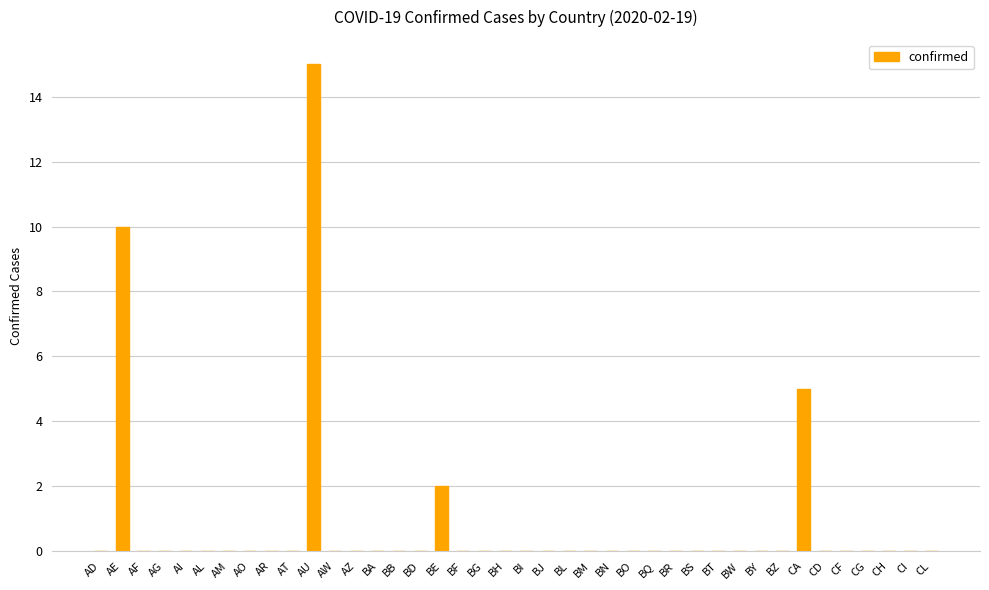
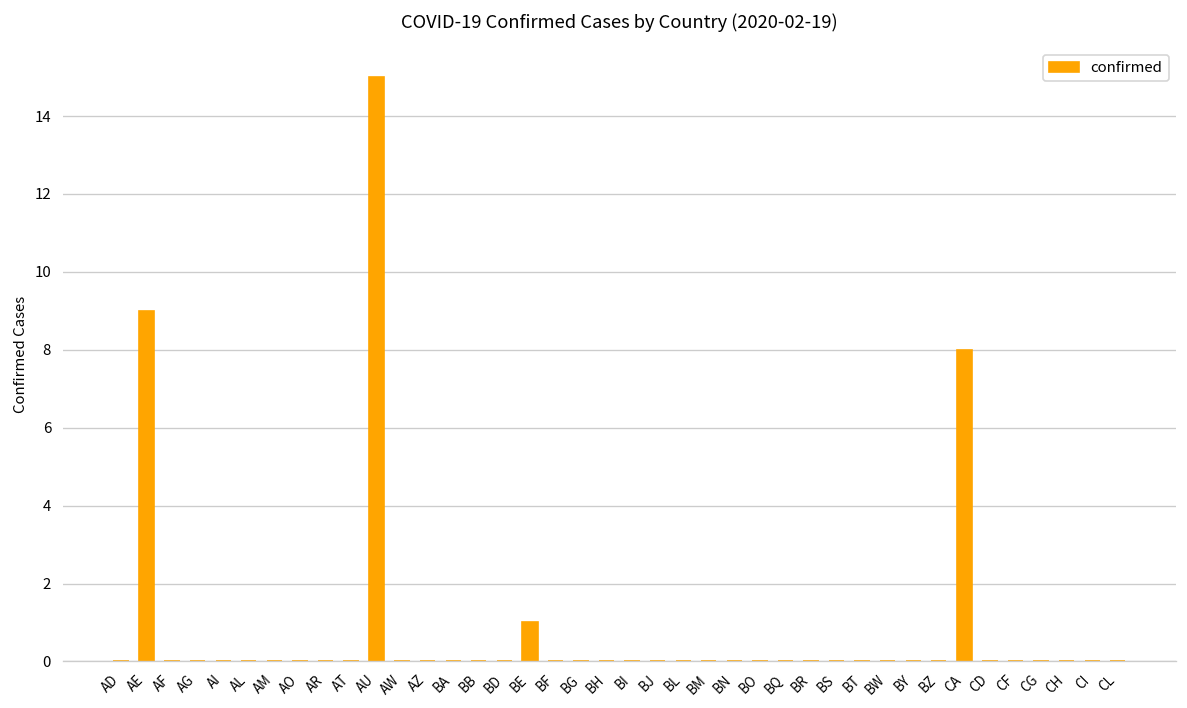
AE: 10 -> 9
BE: 2 -> 1
CA: 5 -> 8
